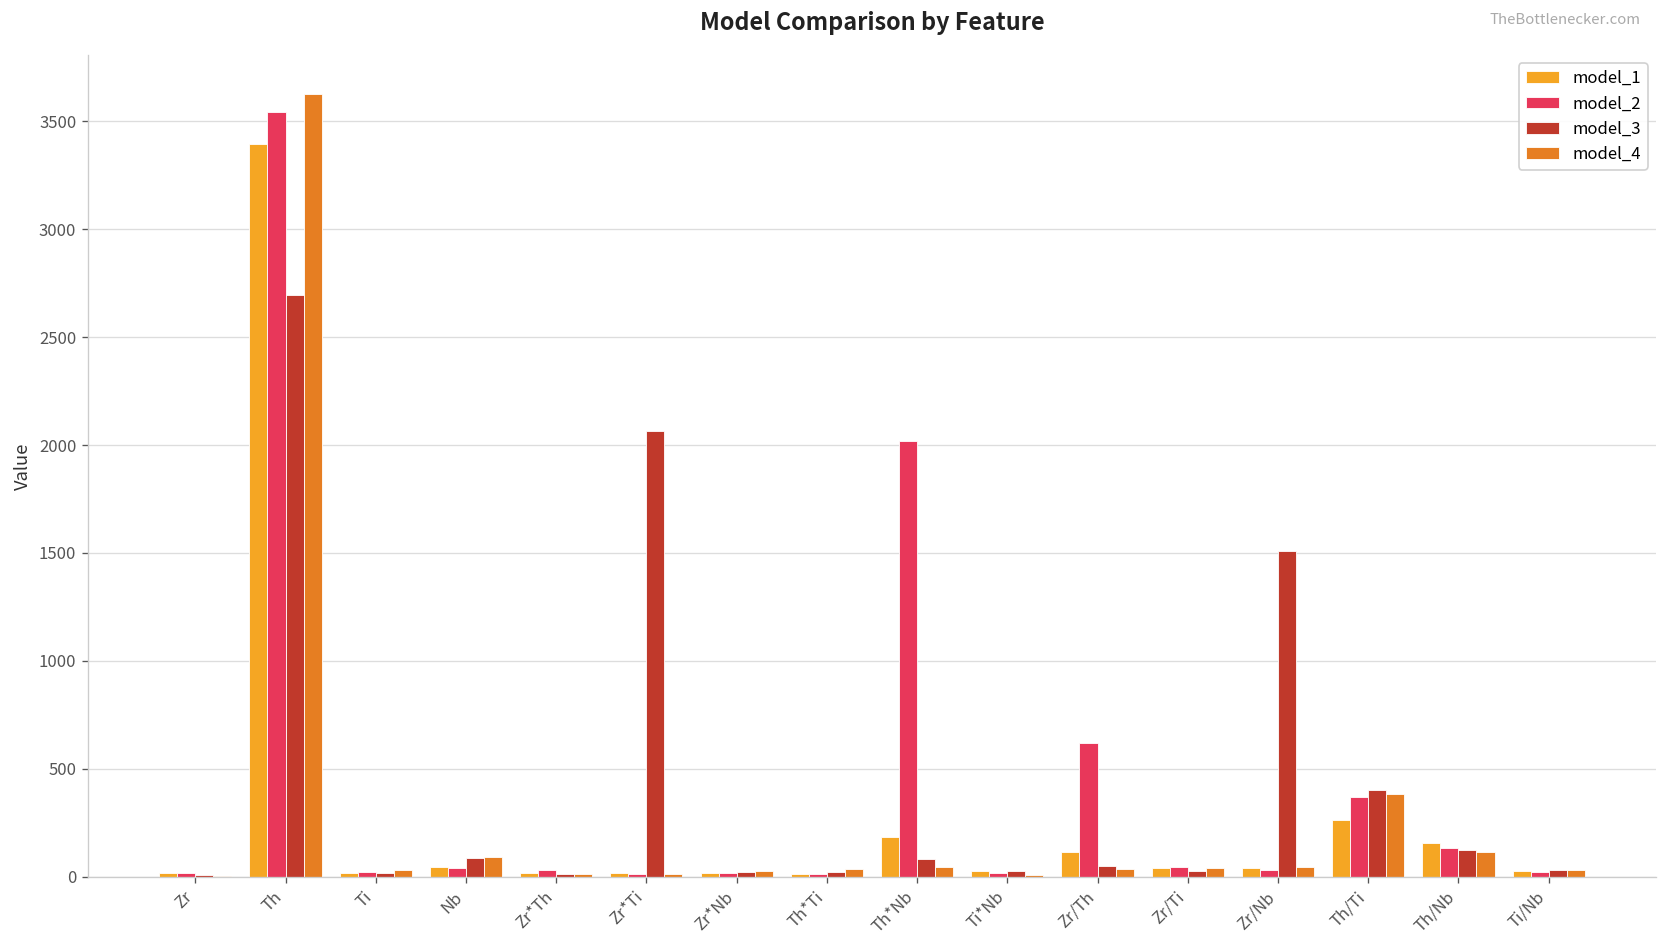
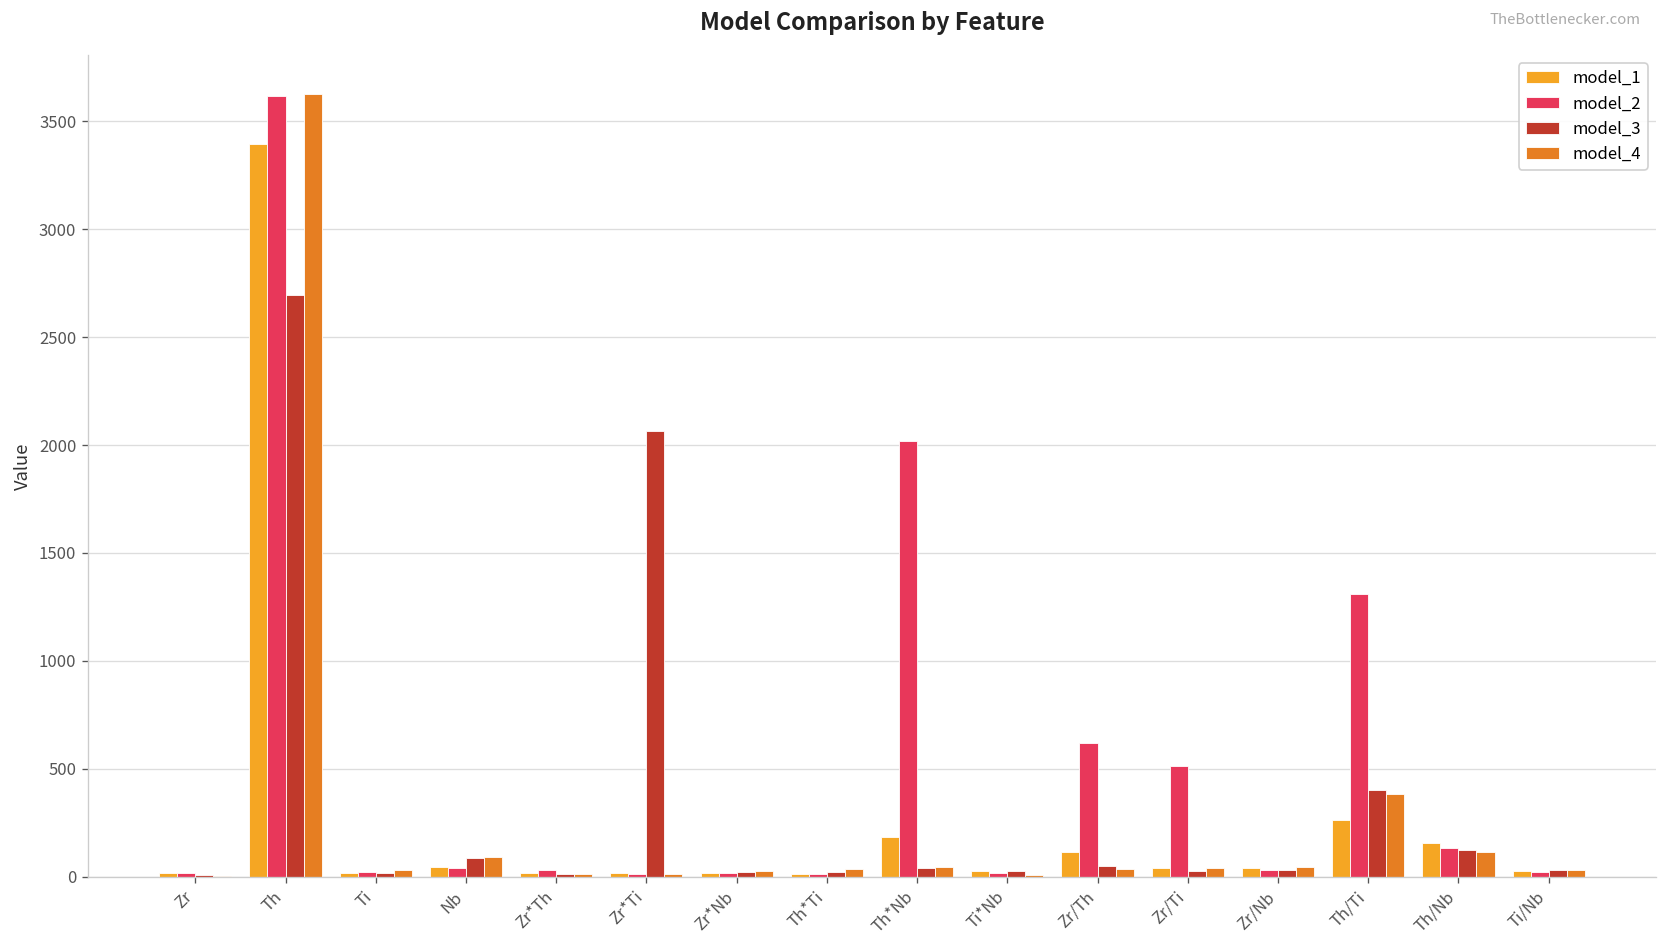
model_2, Th: 3540 -> 3610
model_3, Th*Nb: 80 -> 40
model_2, Zr/Ti: 50 -> 510
model_3, Zr/Nb: 1510 -> 30
model_2, Th/Ti: 370 -> 1310
